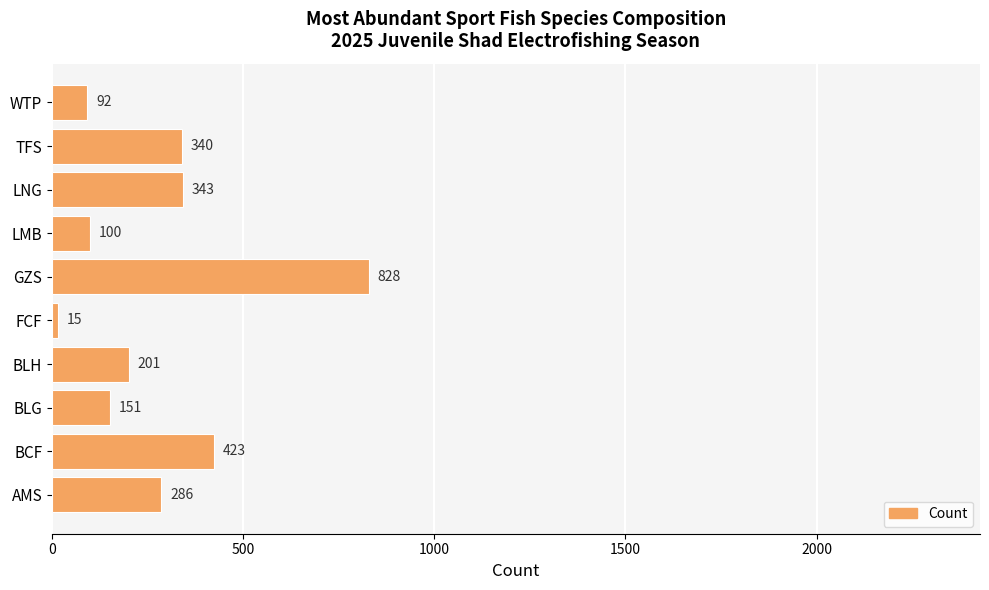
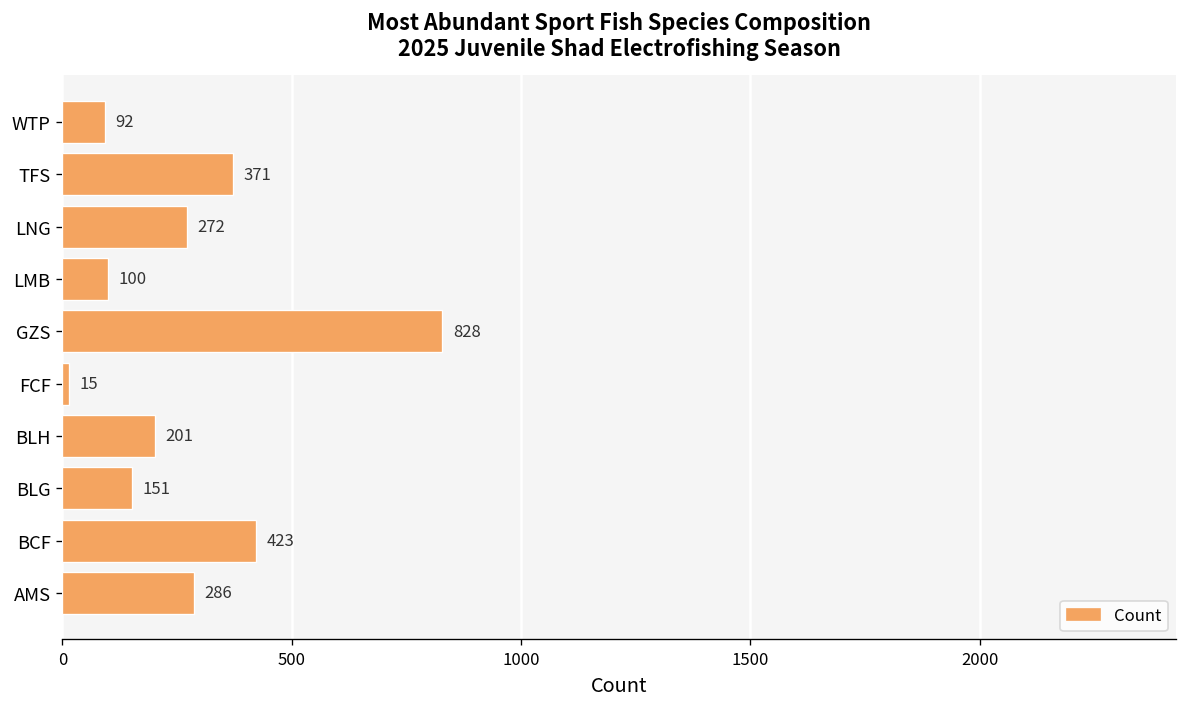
TFS: 340 -> 371
LNG: 343 -> 272
